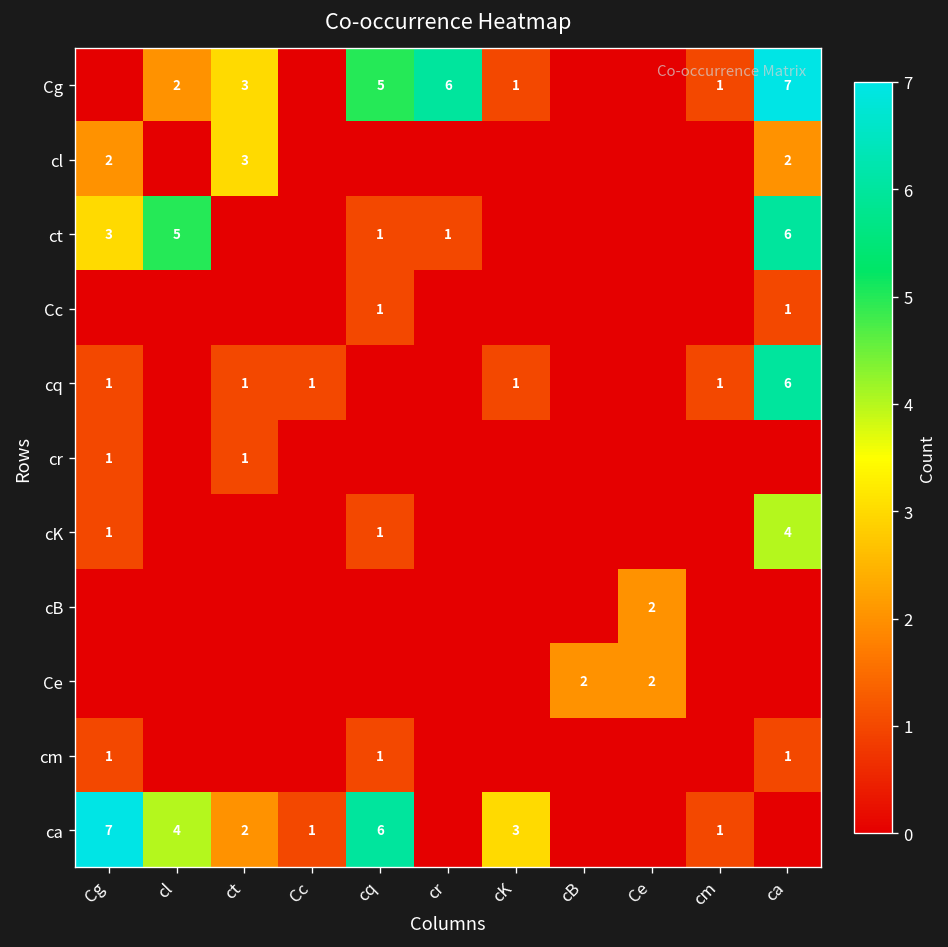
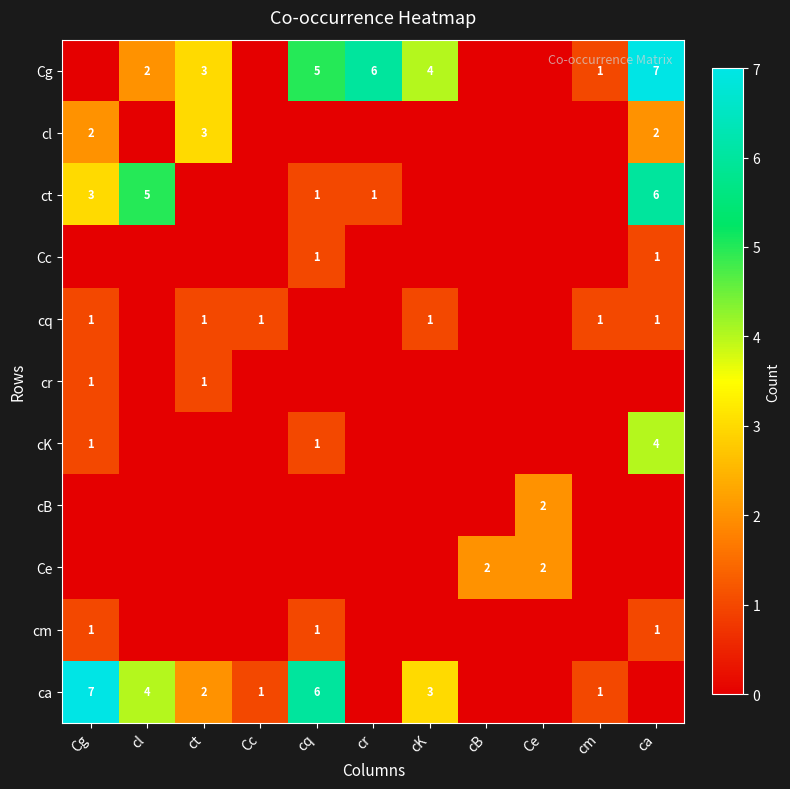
Cg, cK: 1 -> 4
cq, ca: 6 -> 1
